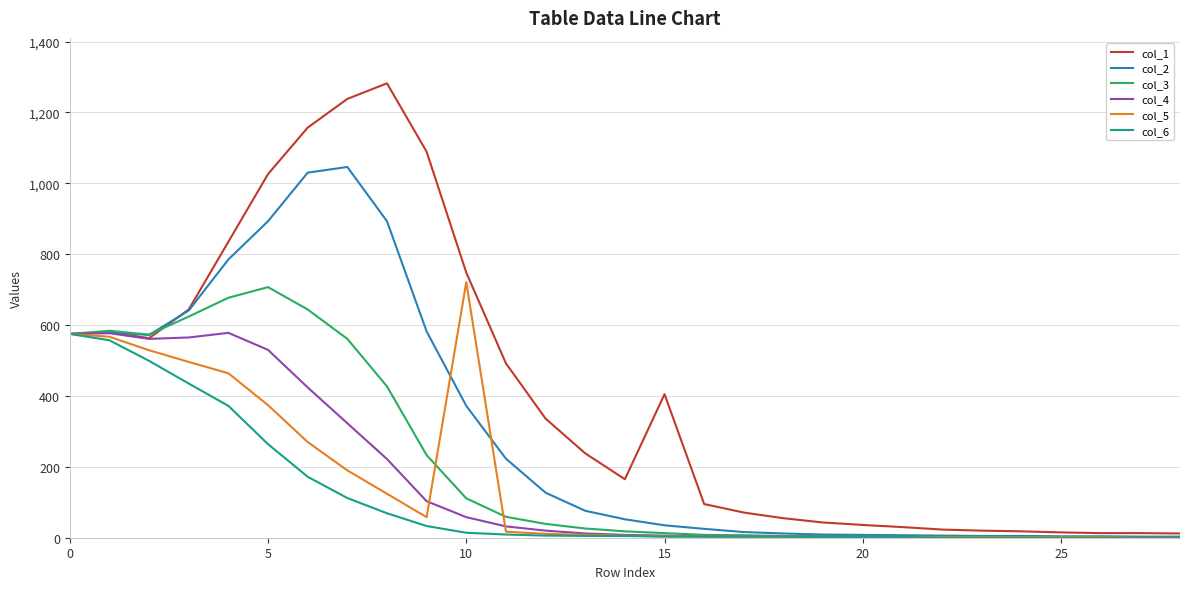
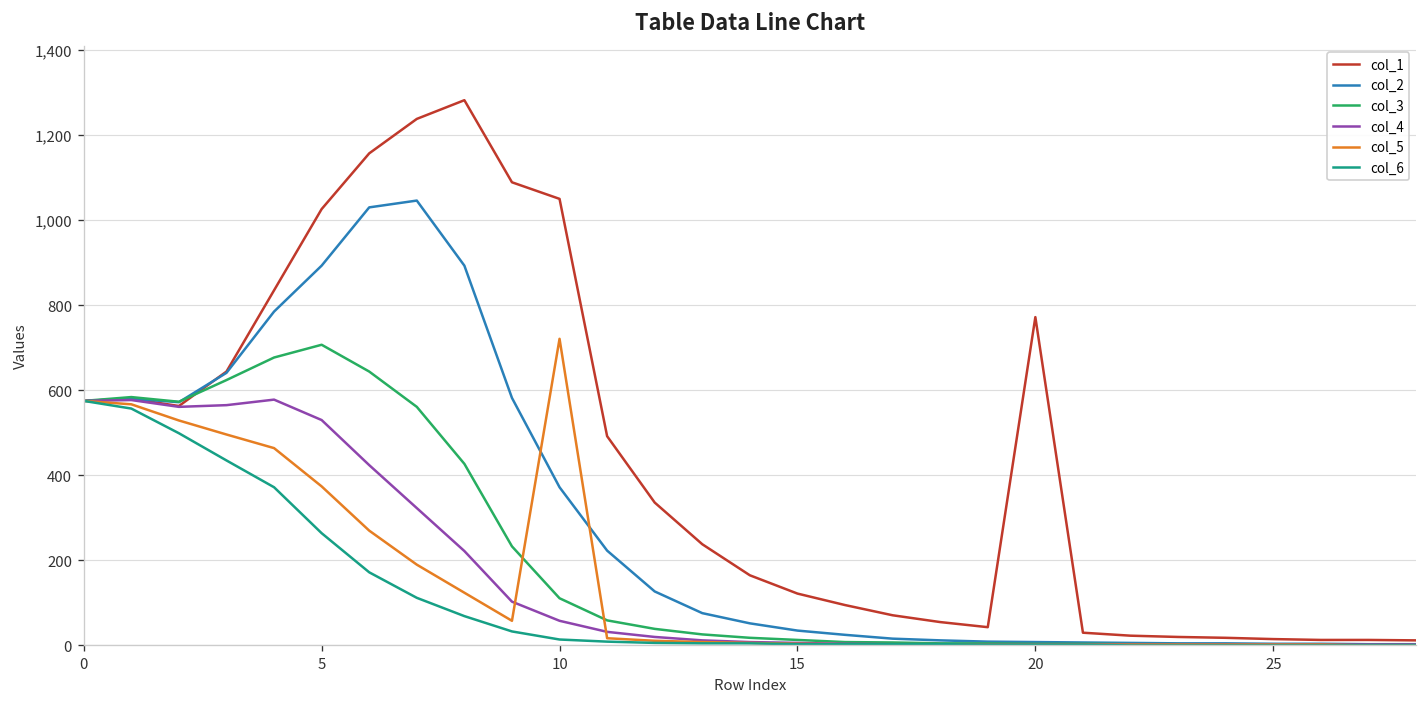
col_1, 10: 750 -> 1,050
col_1, 15: 410 -> 120
col_1, 20: 40 -> 770
